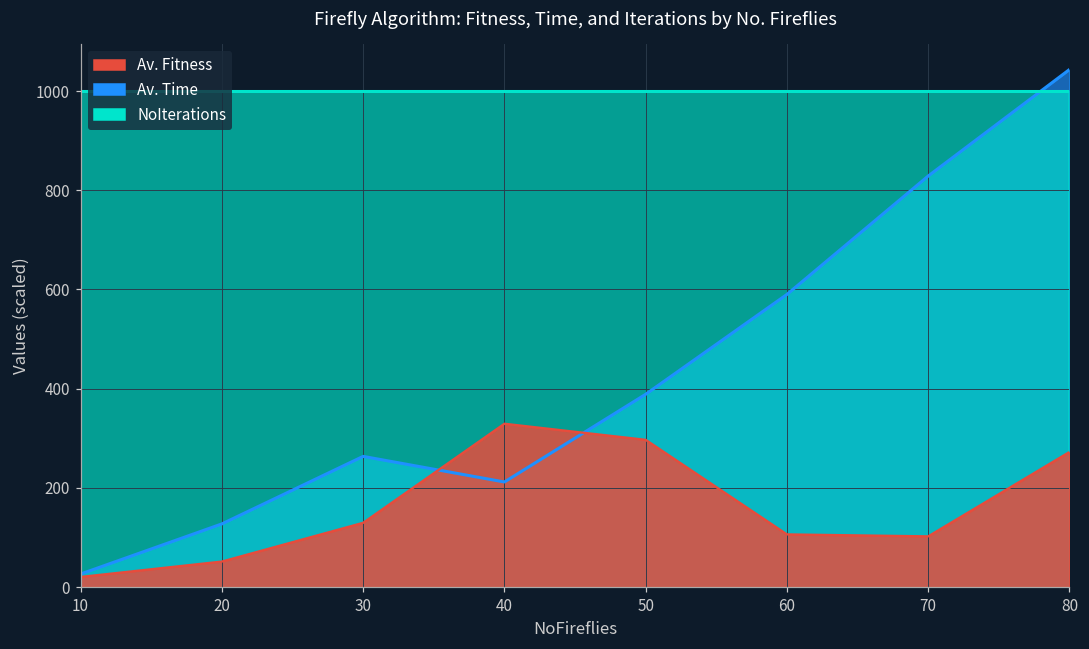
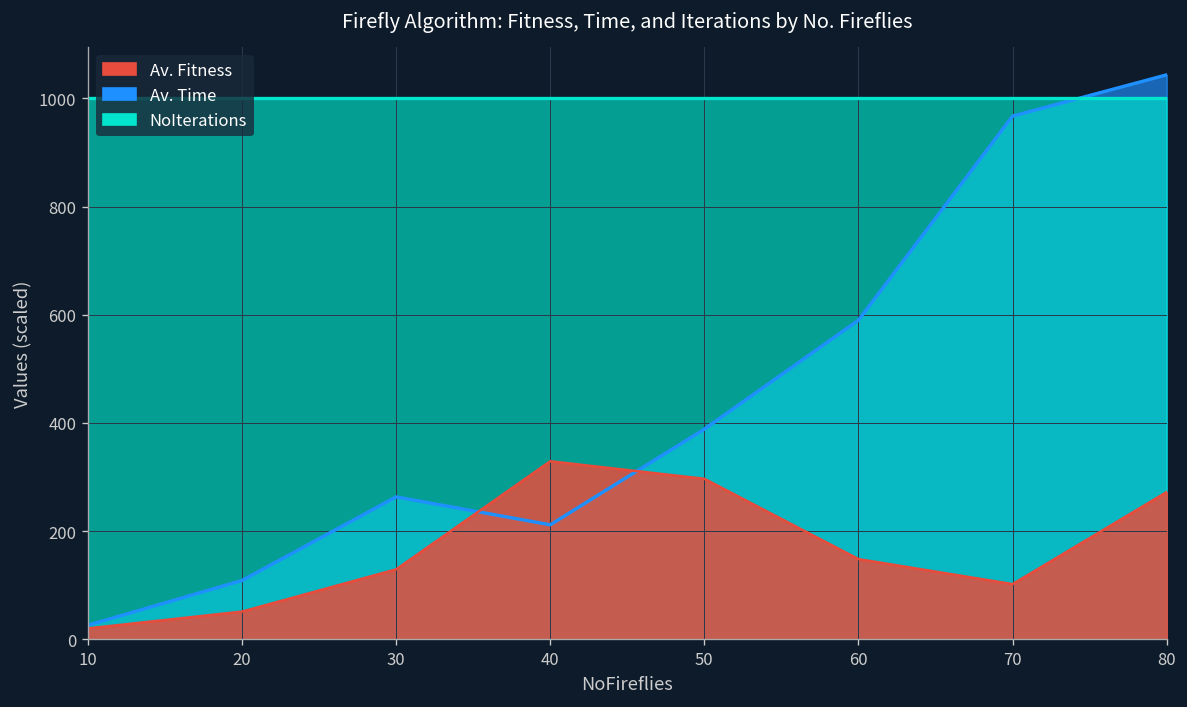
Av. Time, 20: 130 -> 110
Av. Fitness, 60: 110 -> 150
Av. Time, 70: 830 -> 970
